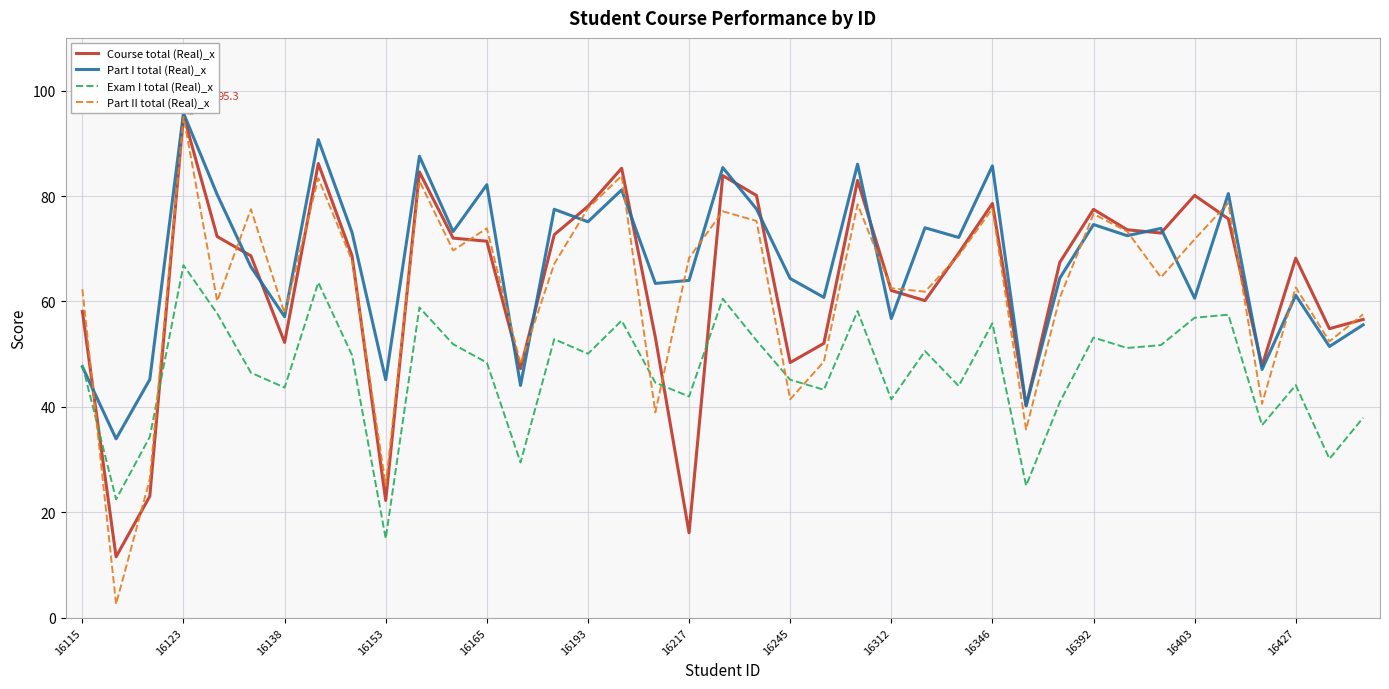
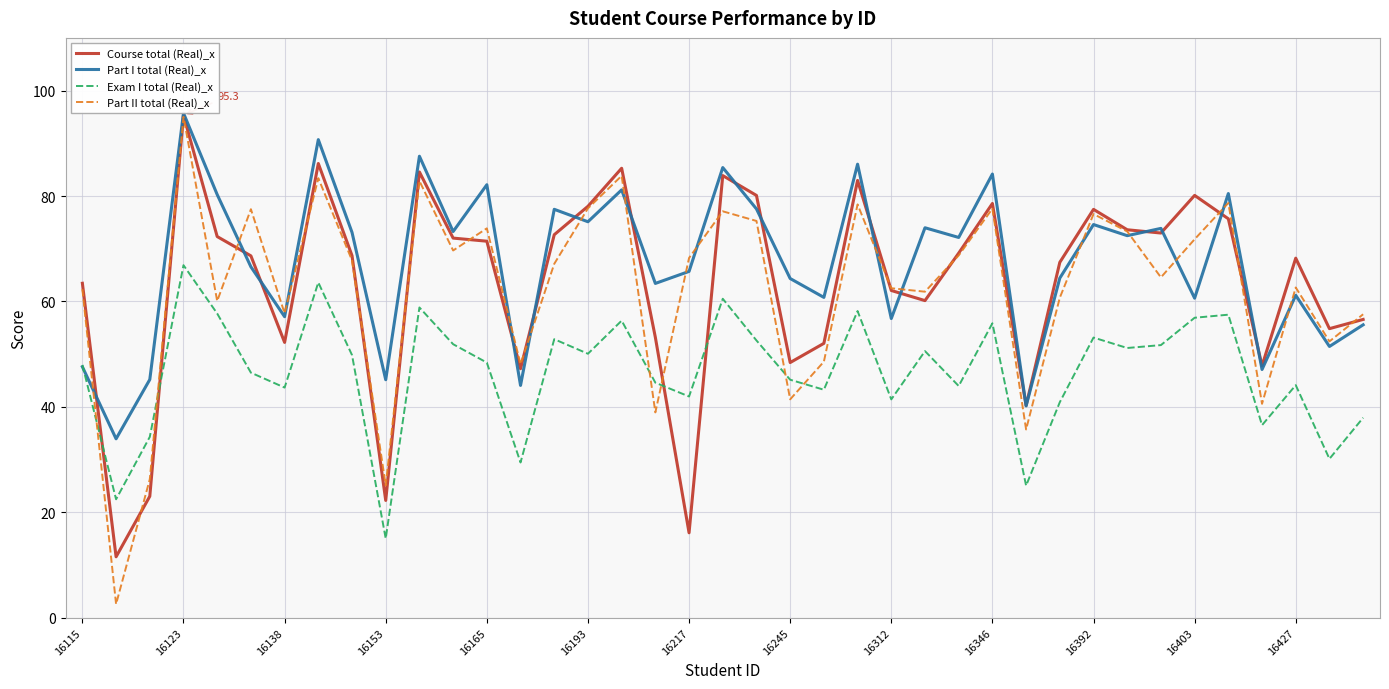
Course total (Real)_x, 16115: 58 -> 63
Part I total (Real)_x, 16217: 64 -> 66
Part I total (Real)_x, 16346: 86 -> 84
